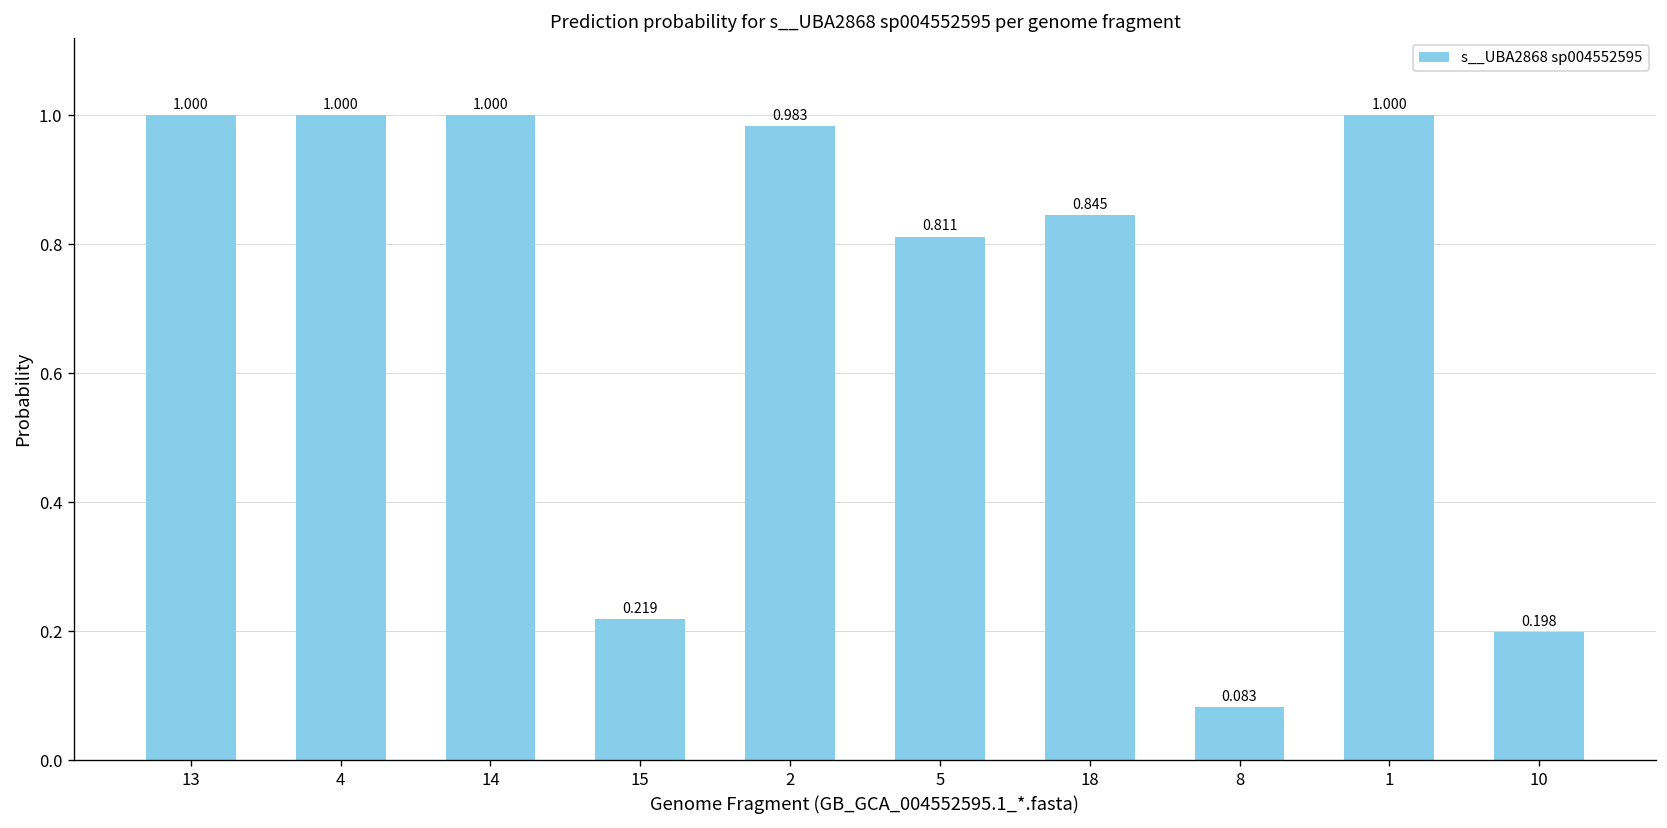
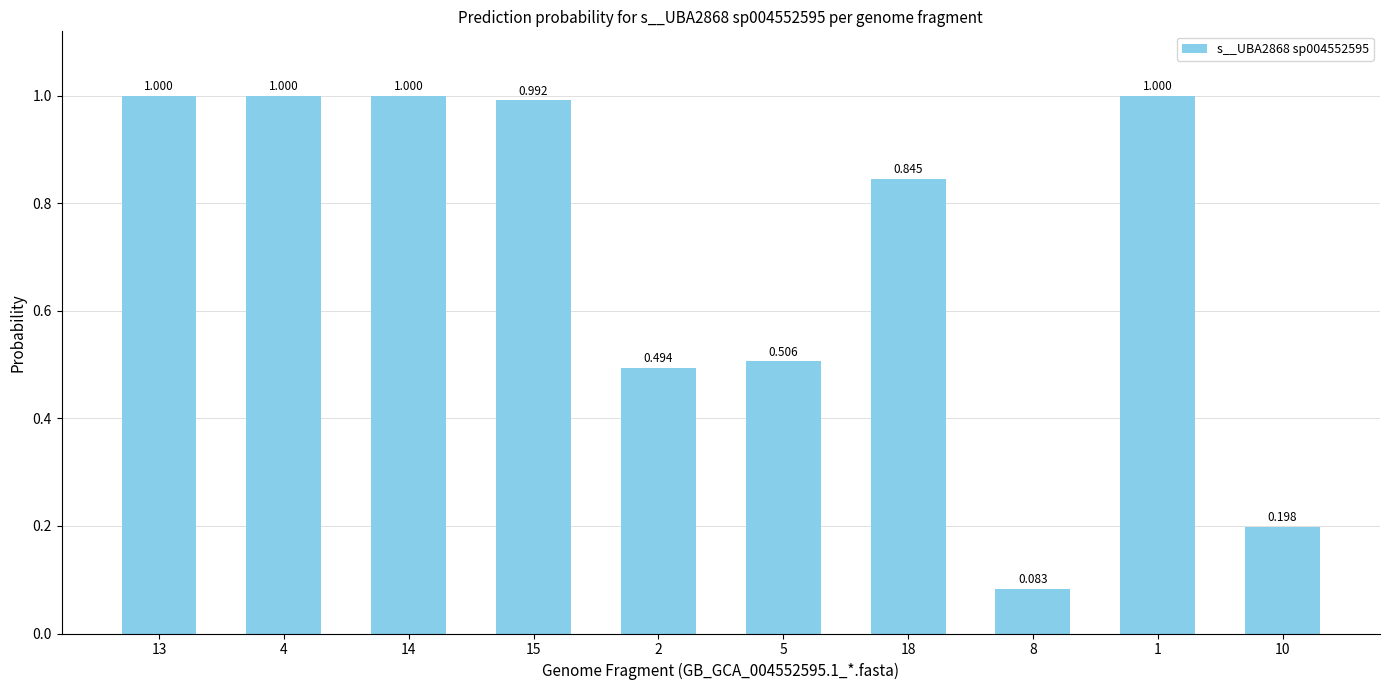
15: 0.219 -> 0.992
2: 0.983 -> 0.494
5: 0.811 -> 0.506
